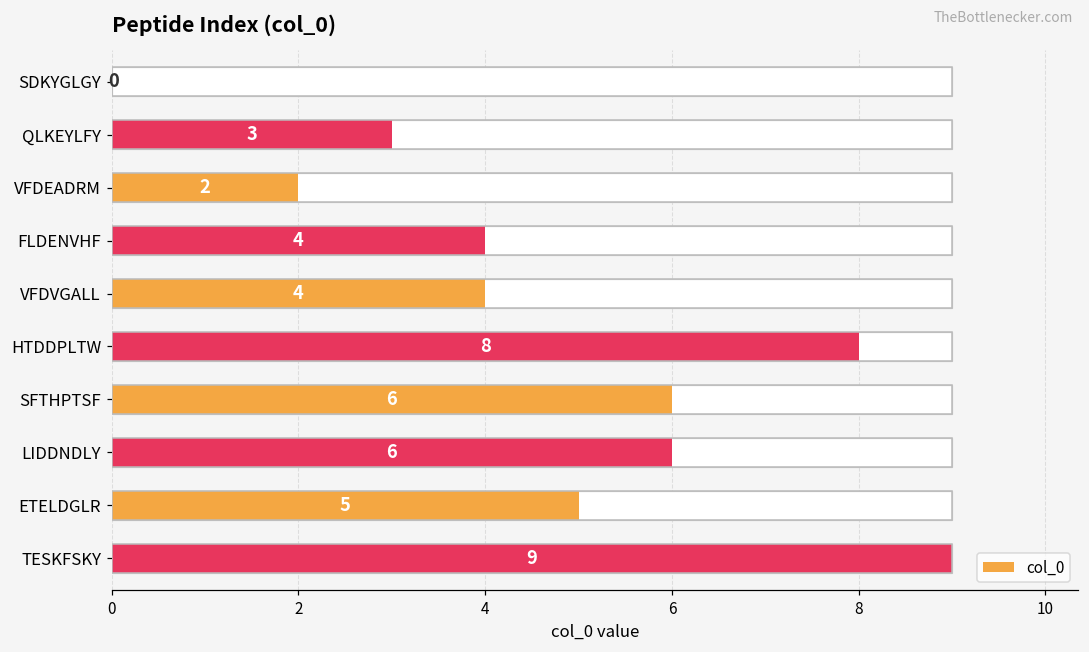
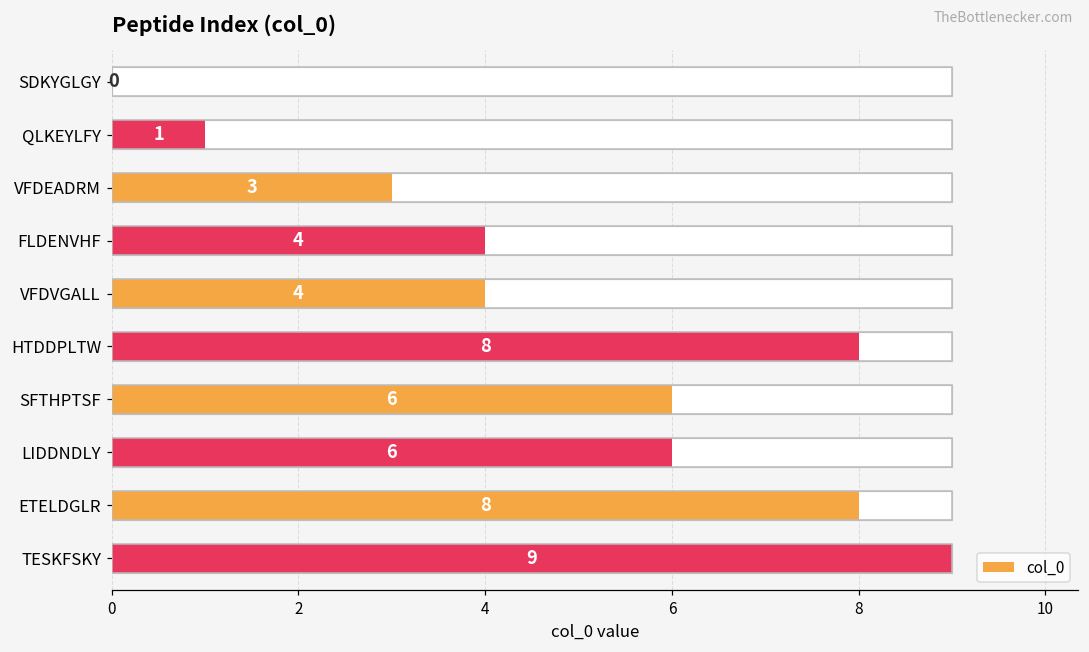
col_0, QLKEYLFY: 3 -> 1
col_0, VFDEADRM: 2 -> 3
col_0, ETELDGLR: 5 -> 8
